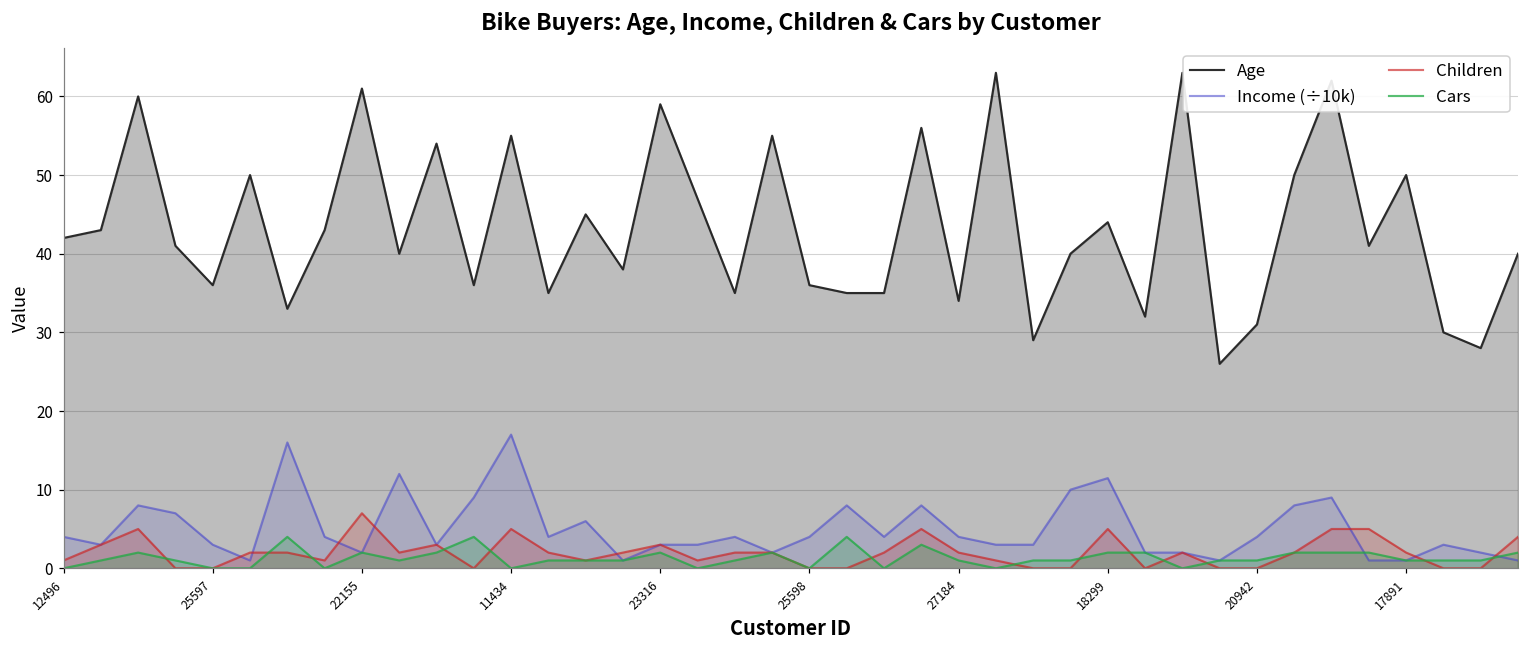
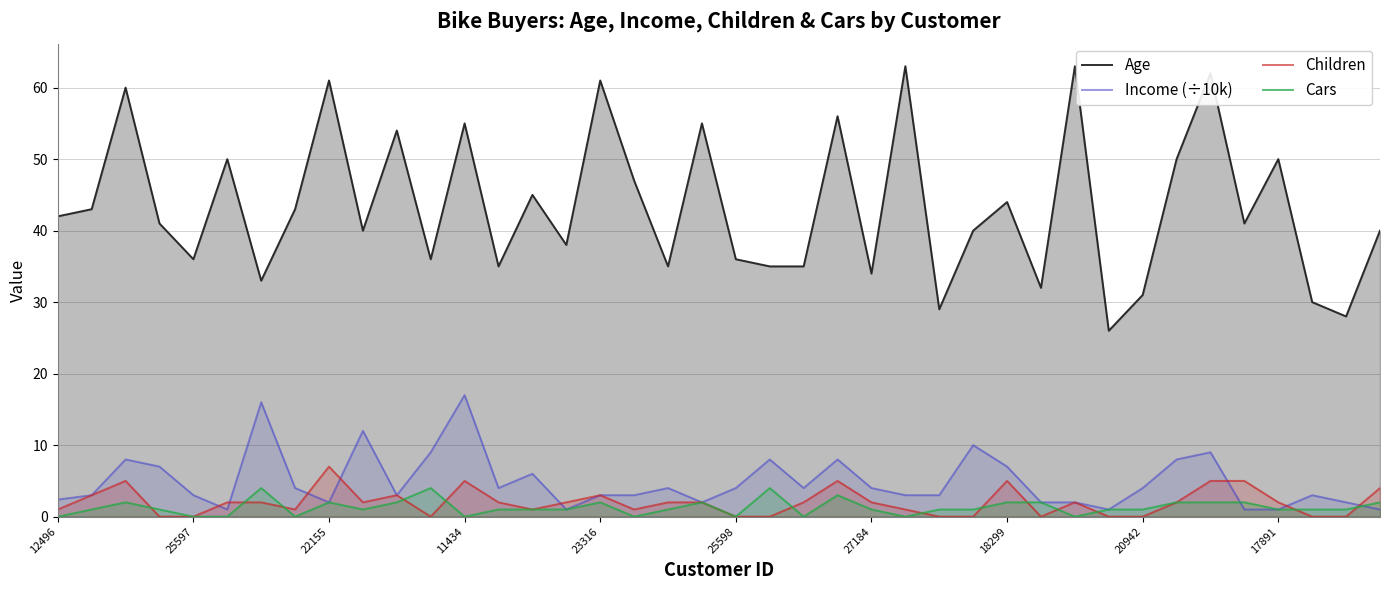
Income (÷10k), 12496: 4 -> 2
Age, 23316: 59 -> 61
Income (÷10k), 18299: 11 -> 7
